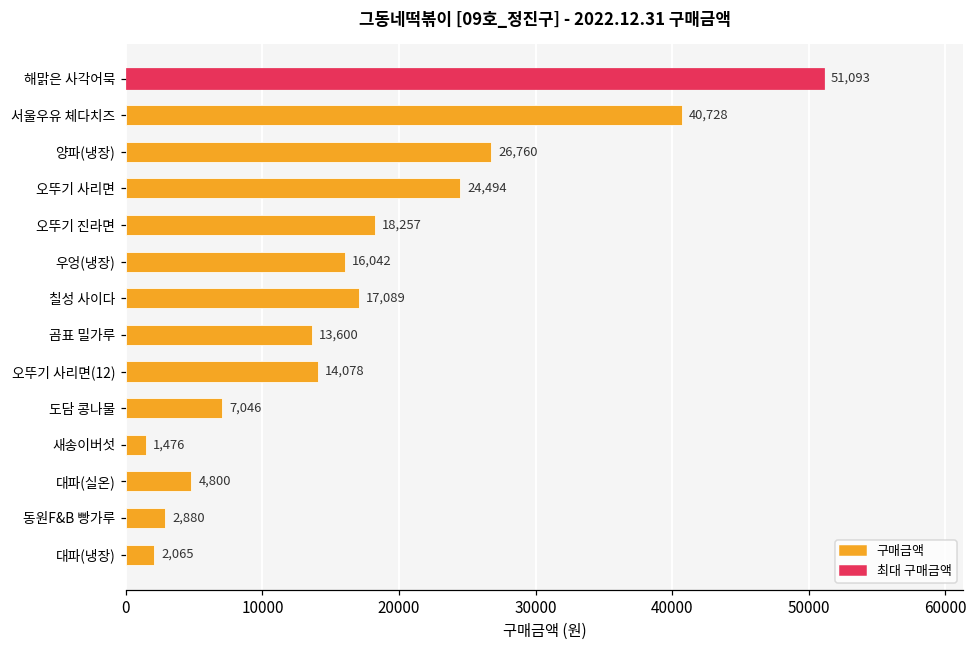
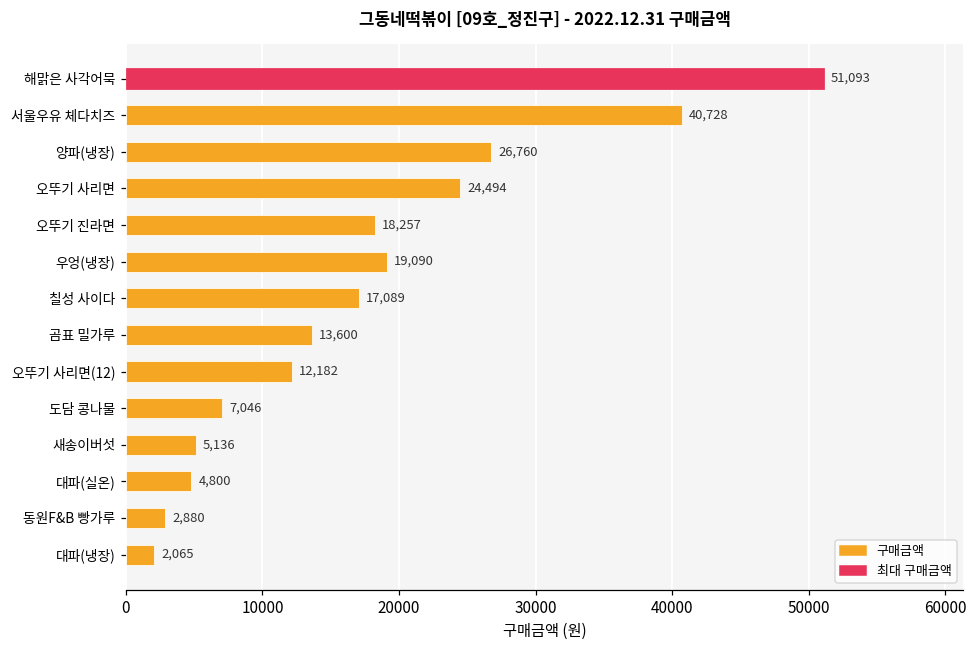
우엉(냉장): 16,042 -> 19,090
오뚜기 사리면(12): 14,078 -> 12,182
새송이버섯: 1,476 -> 5,136
